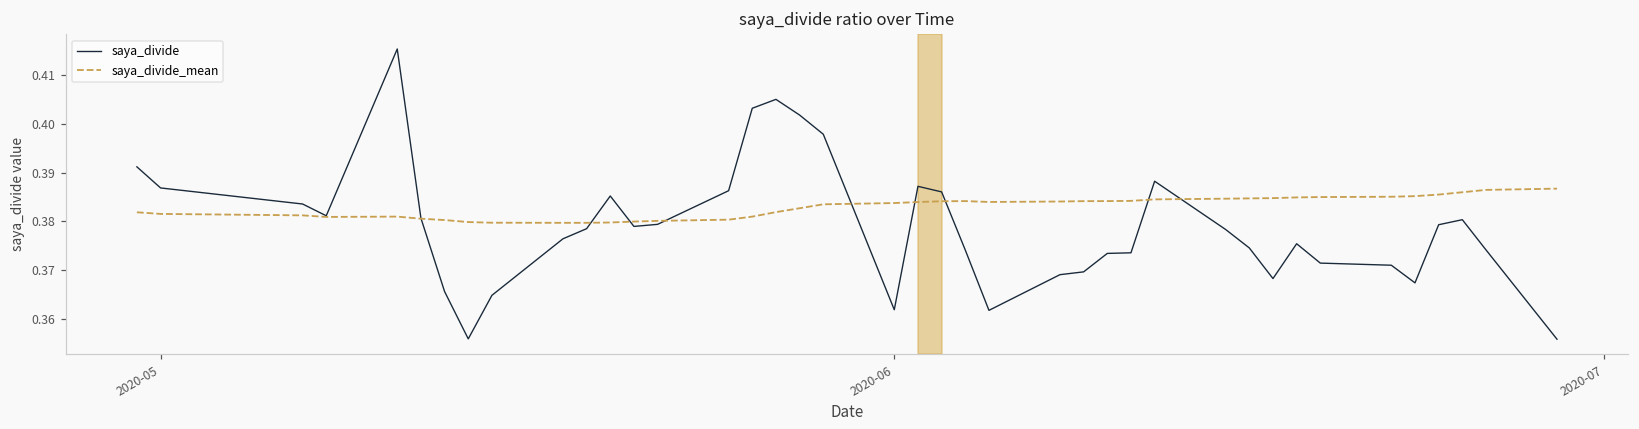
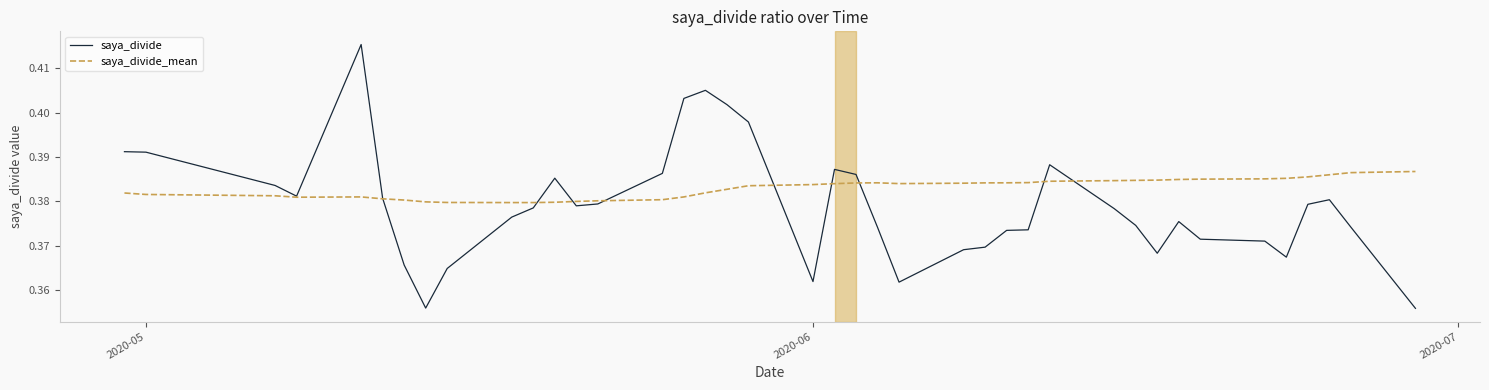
saya_divide, 2020-05: 0.387 -> 0.391
